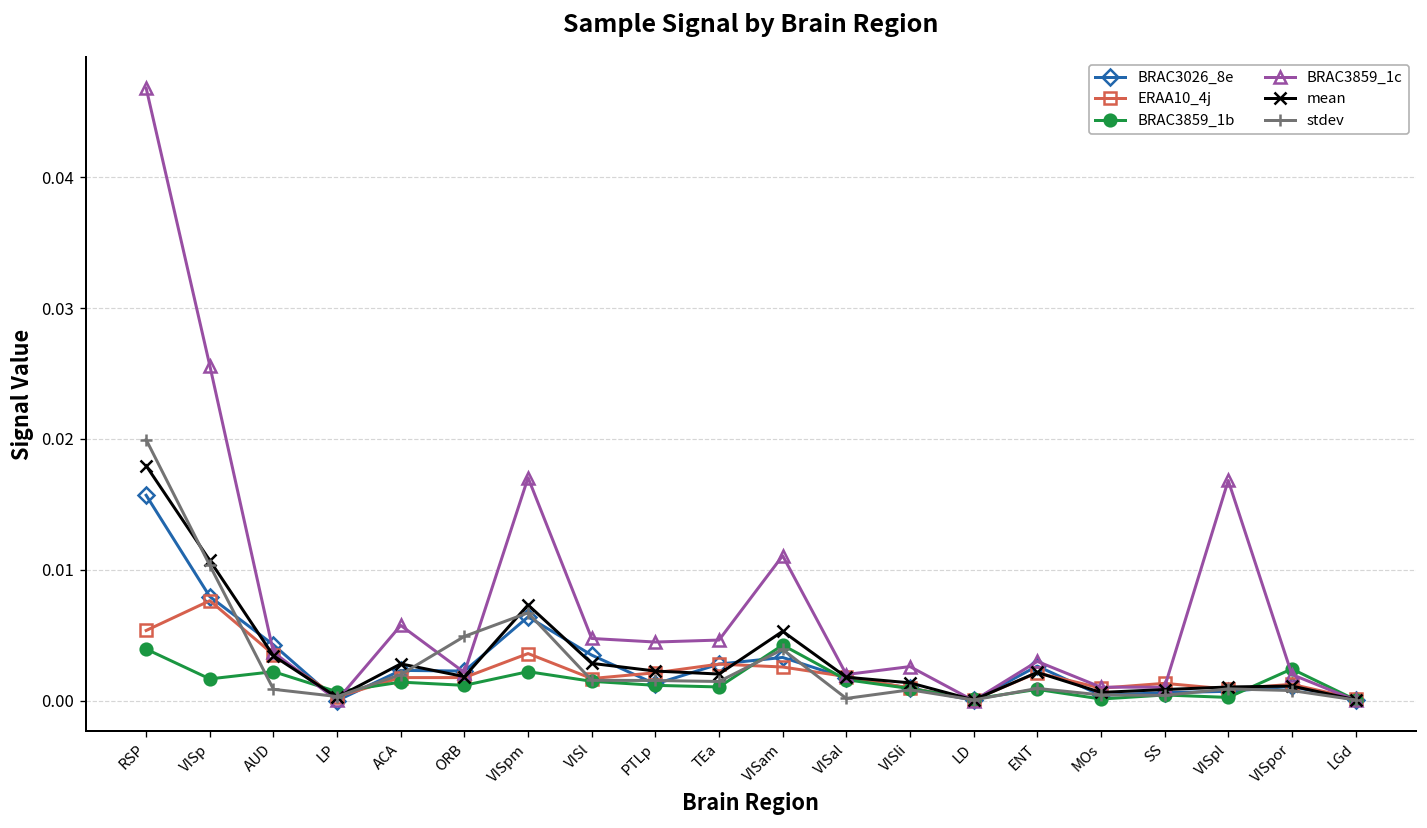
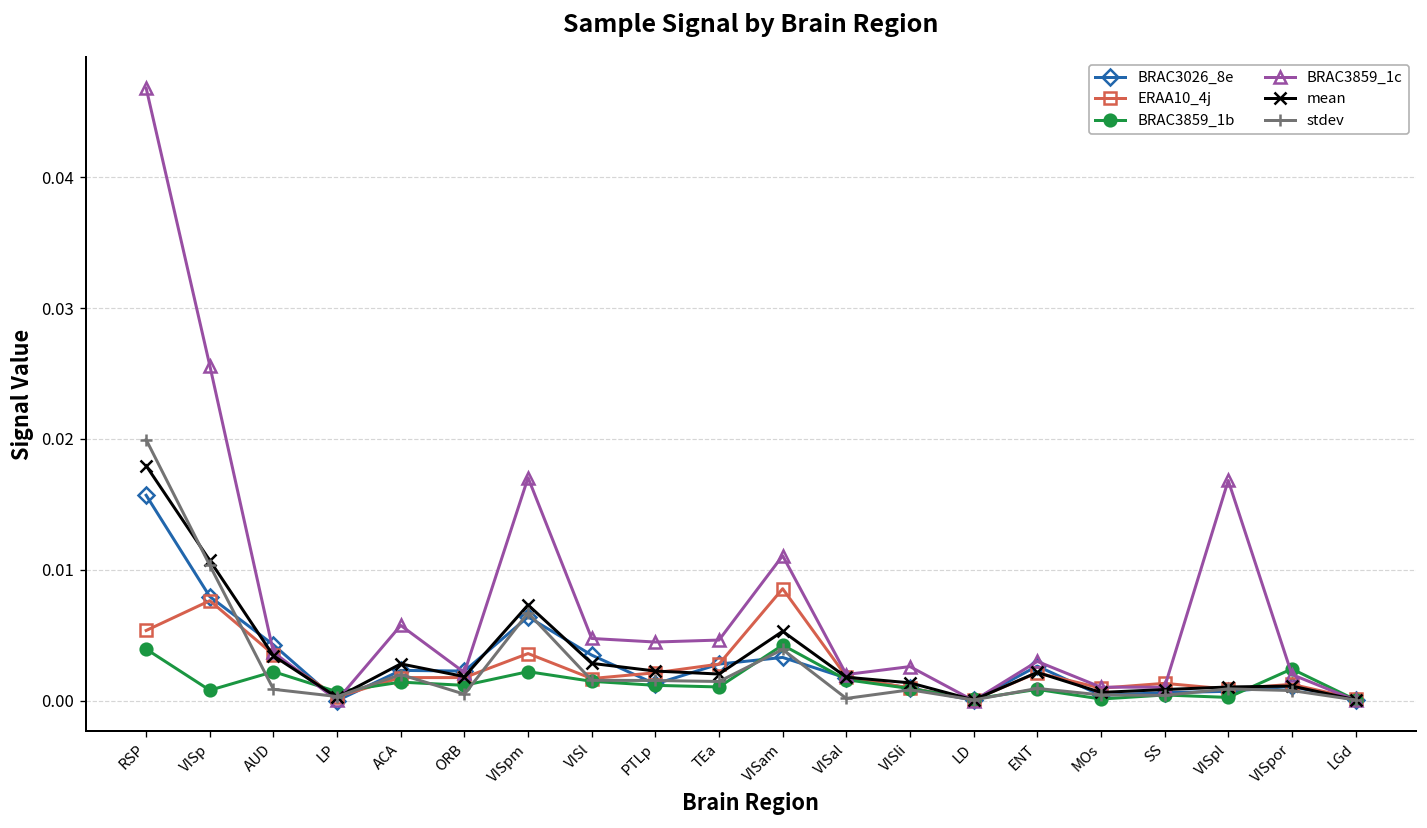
BRAC3859_1b, VISp: 0.0017 -> 0.0008
stdev, ORB: 0.0049 -> 0.0005
ERAA10_4j, VISam: 0.0026 -> 0.0086
